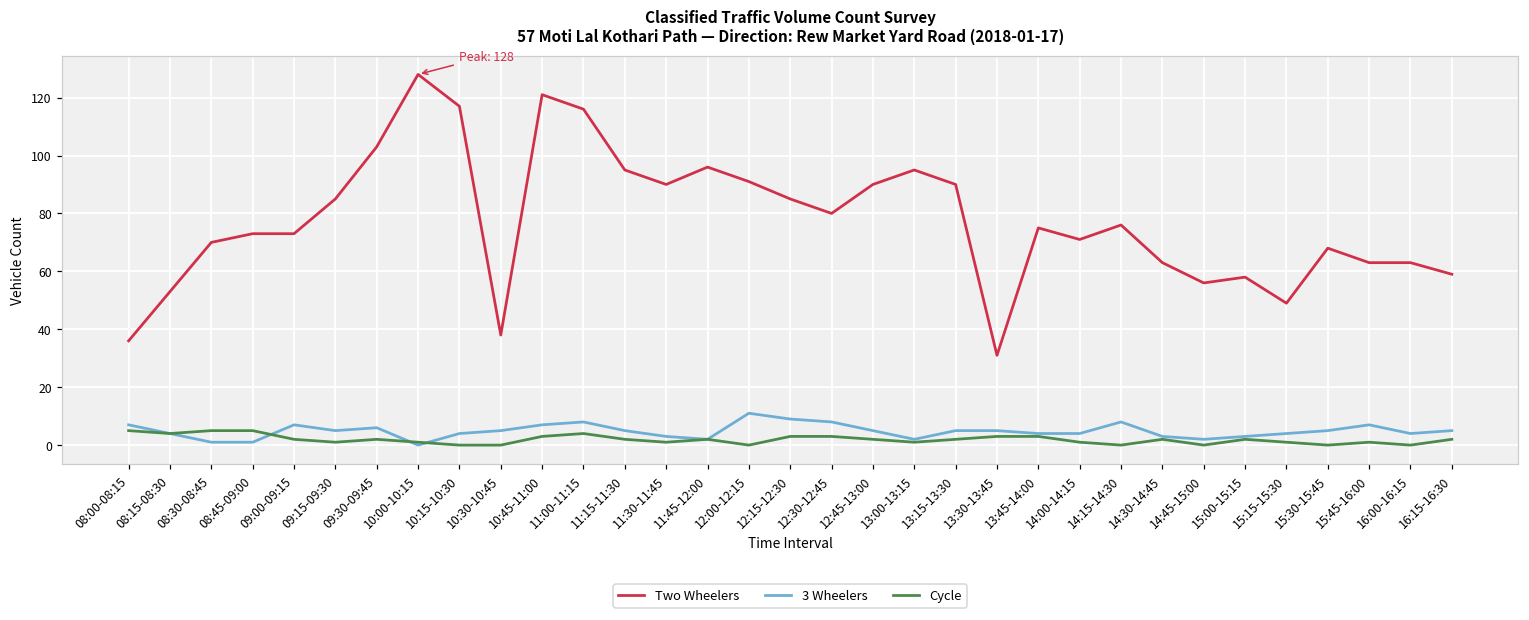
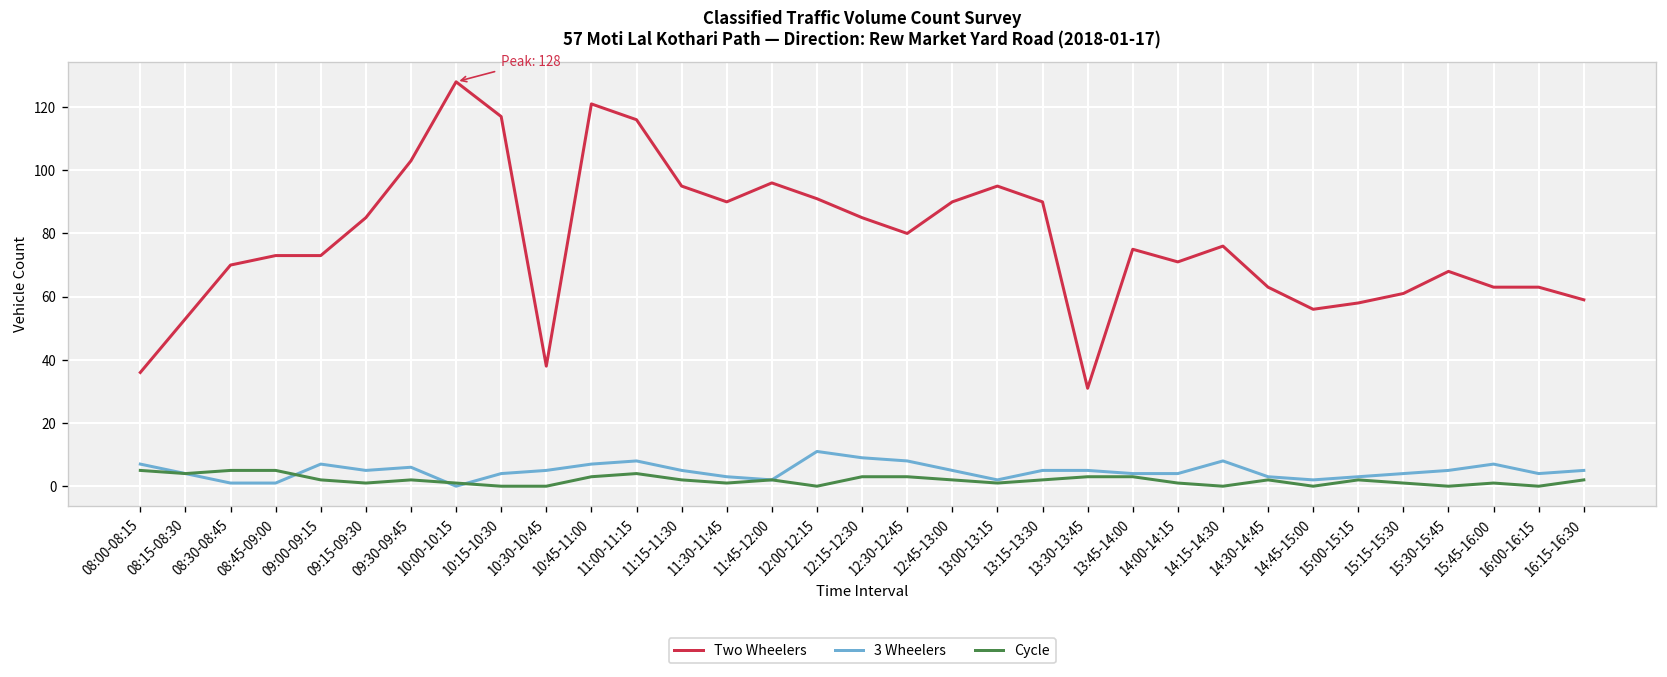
Two Wheelers, 15:15-15:30: 49 -> 61
